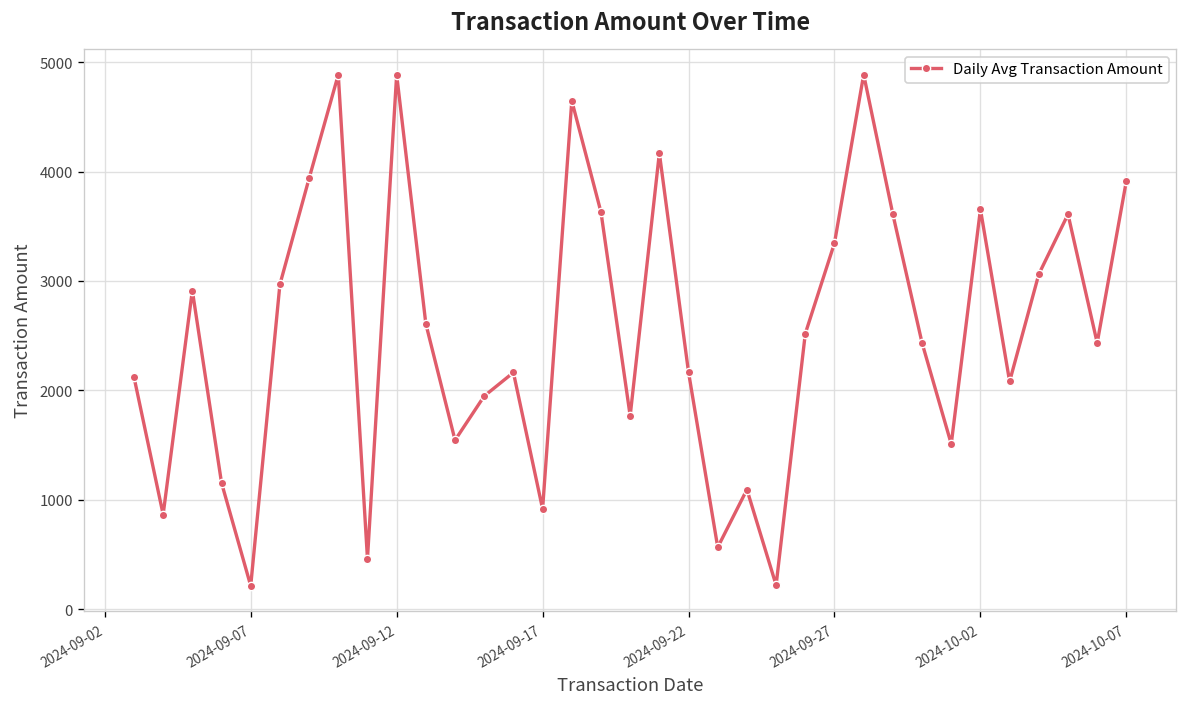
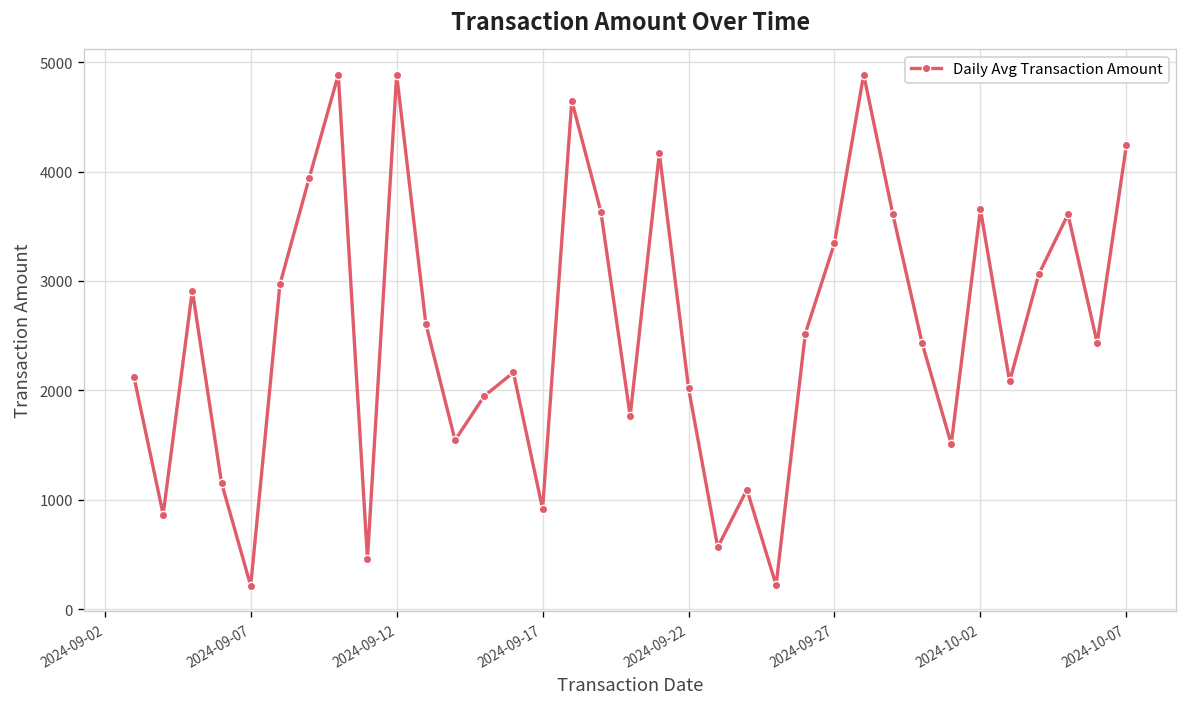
2024-09-22: 2200 -> 2000
2024-10-07: 3900 -> 4200
